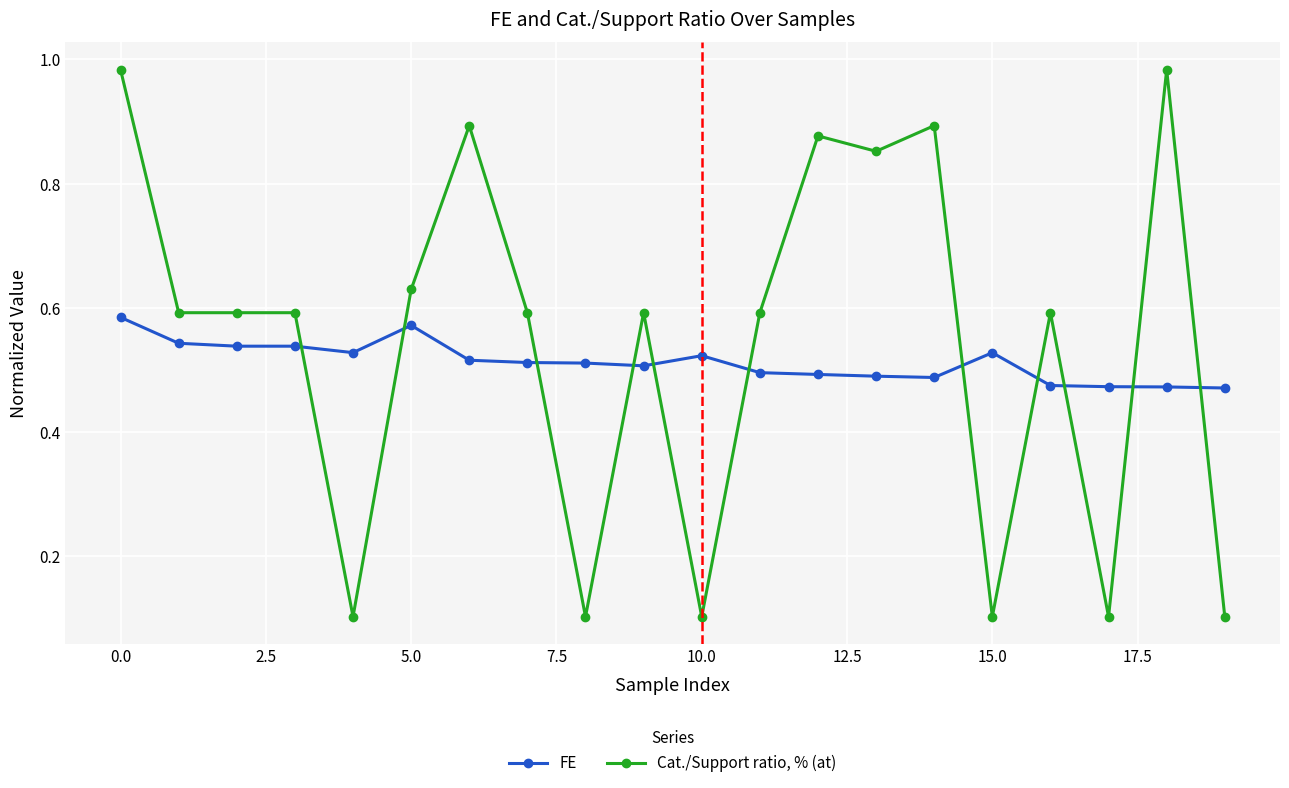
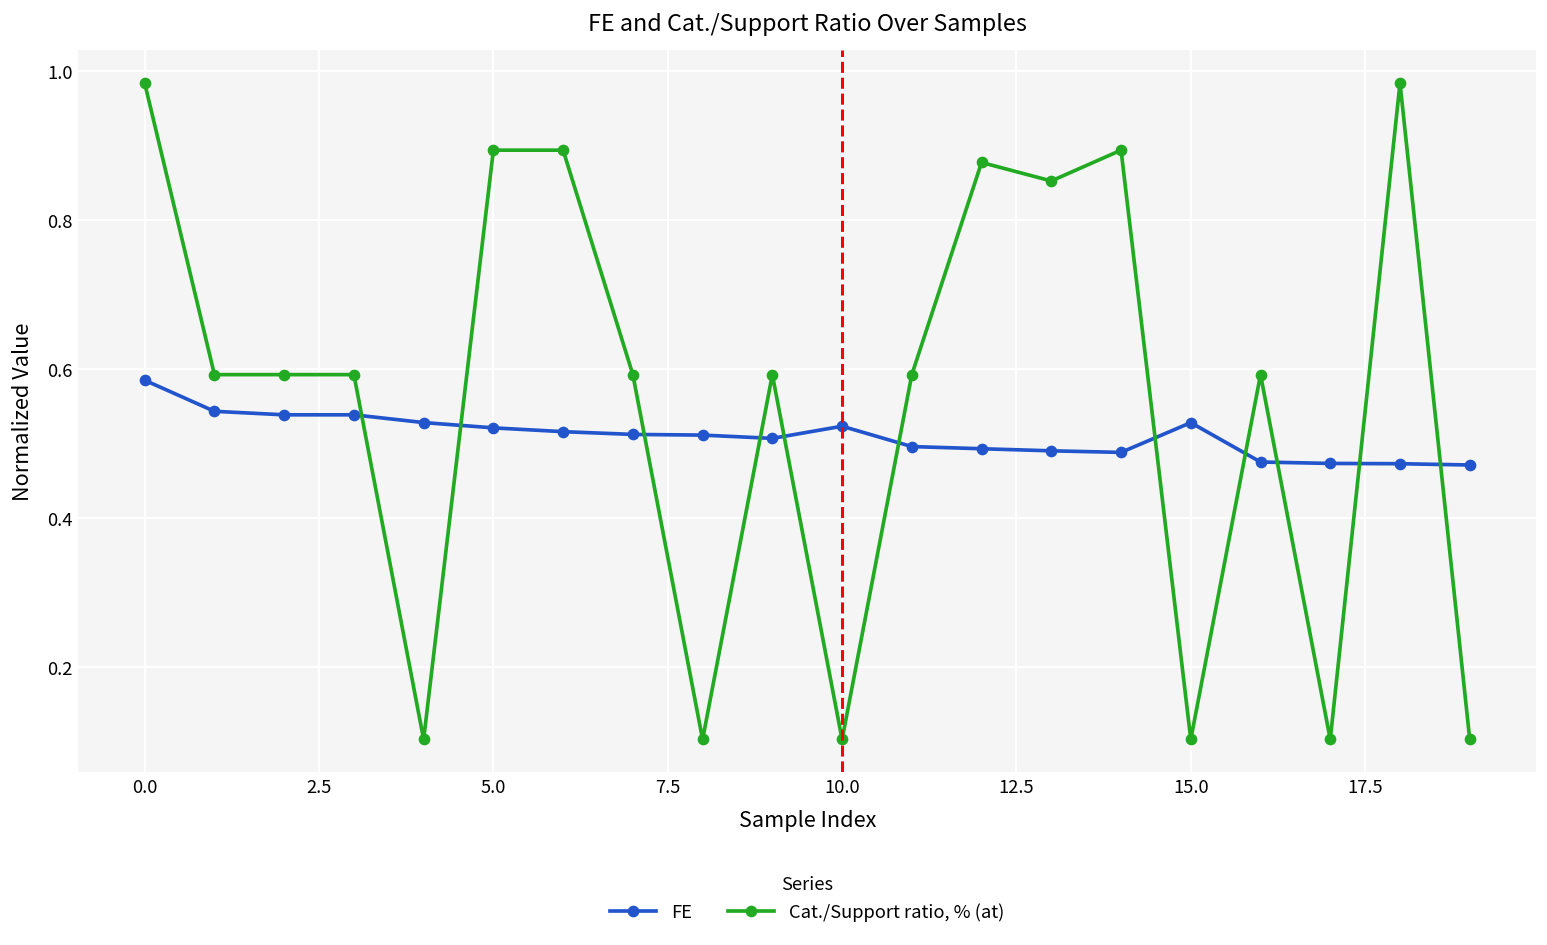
FE, 5.0: 0.57 -> 0.52
Cat./Support ratio, % (at), 5.0: 0.63 -> 0.89
